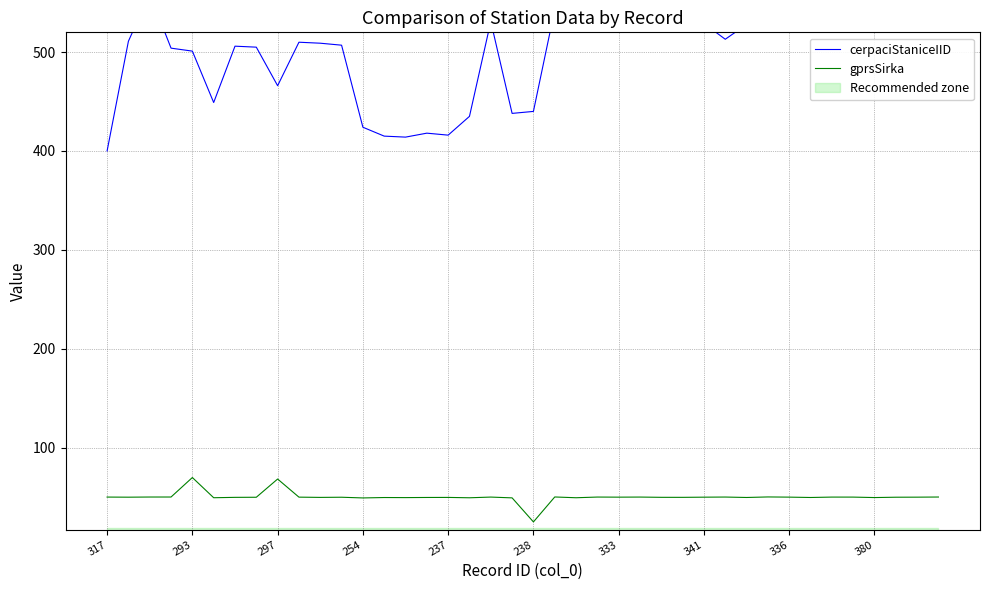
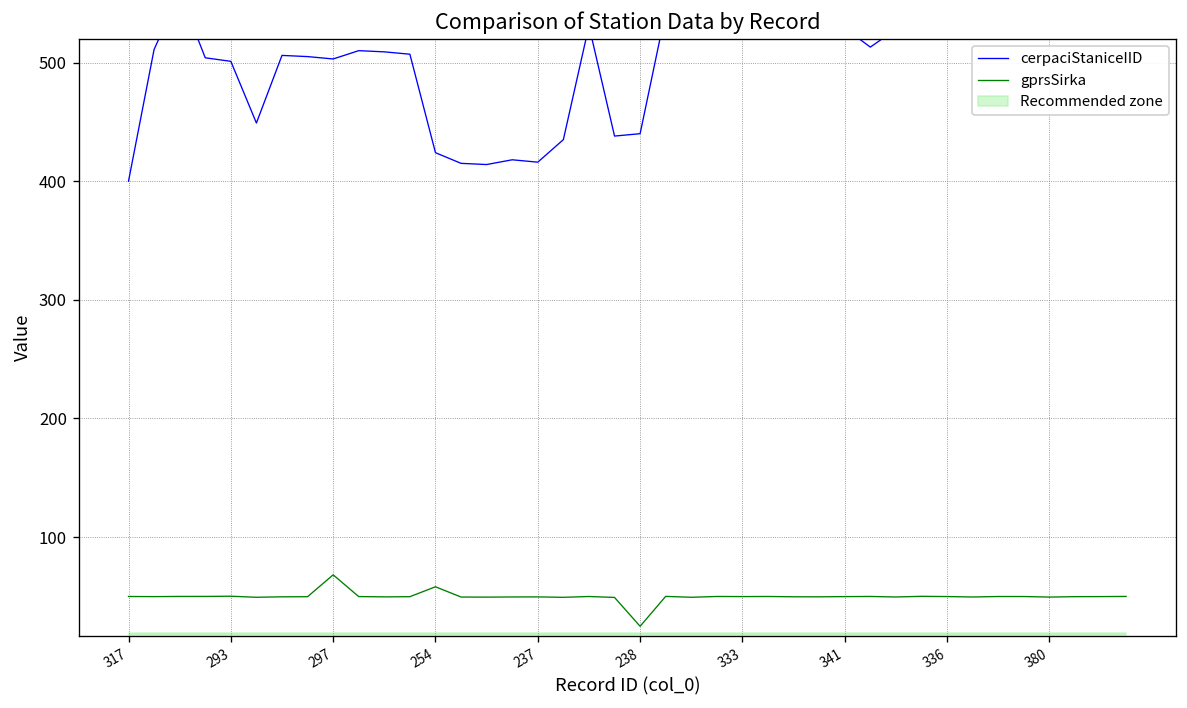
gprsSirka, 293: 70 -> 50
cerpaciStaniceIID, 297: 470 -> 500
gprsSirka, 254: 50 -> 60
